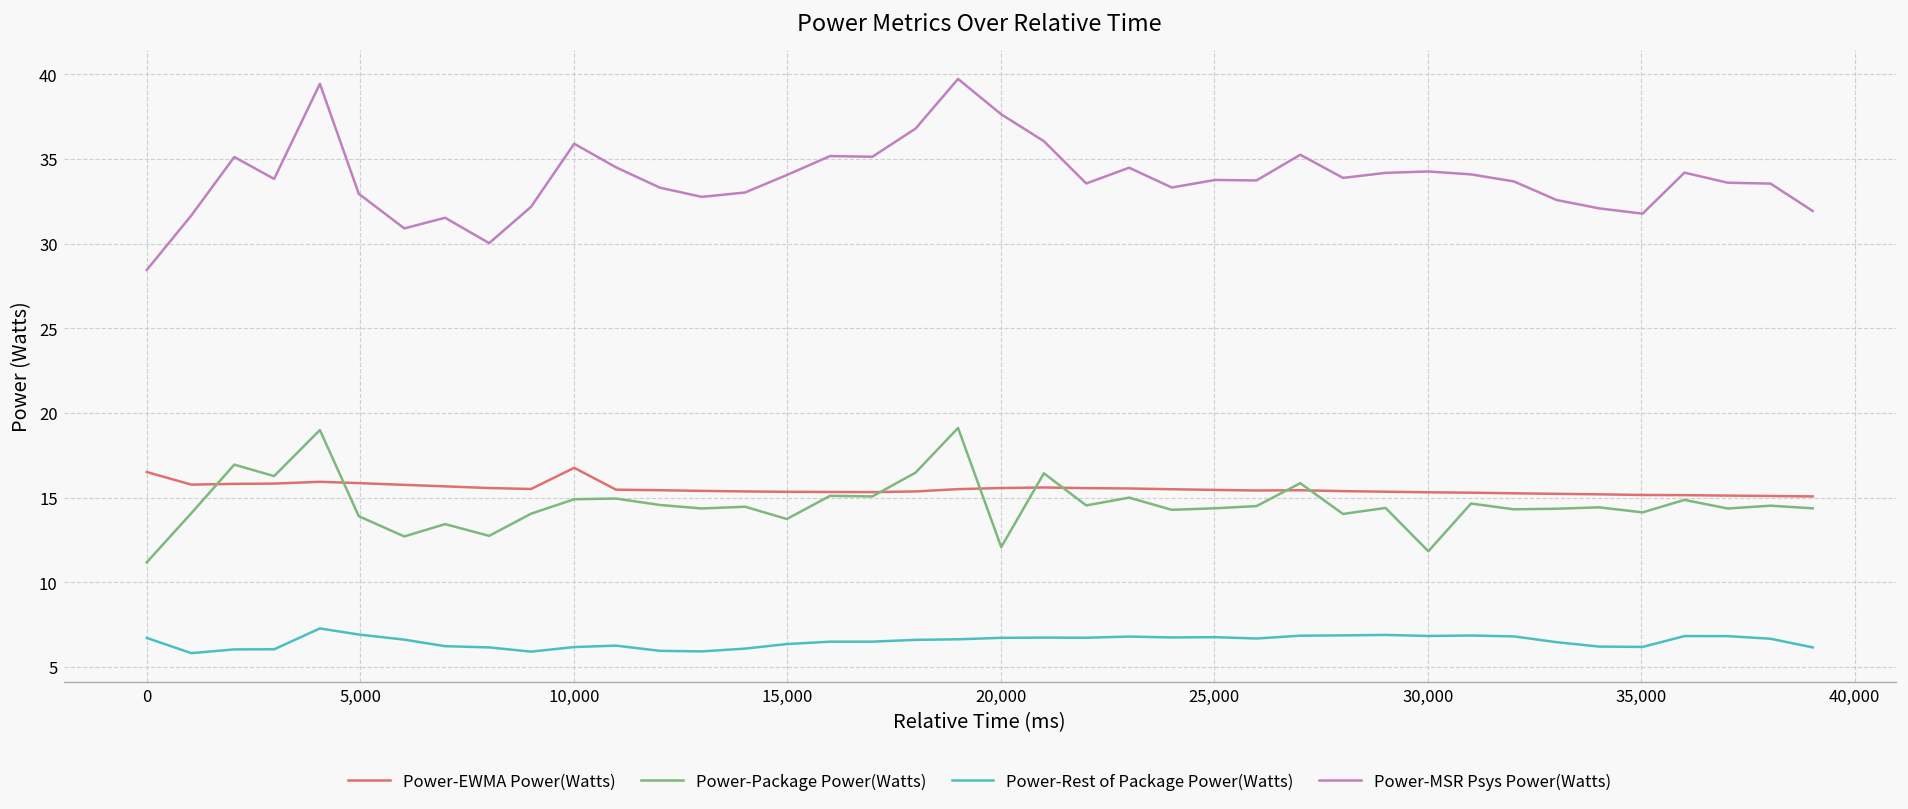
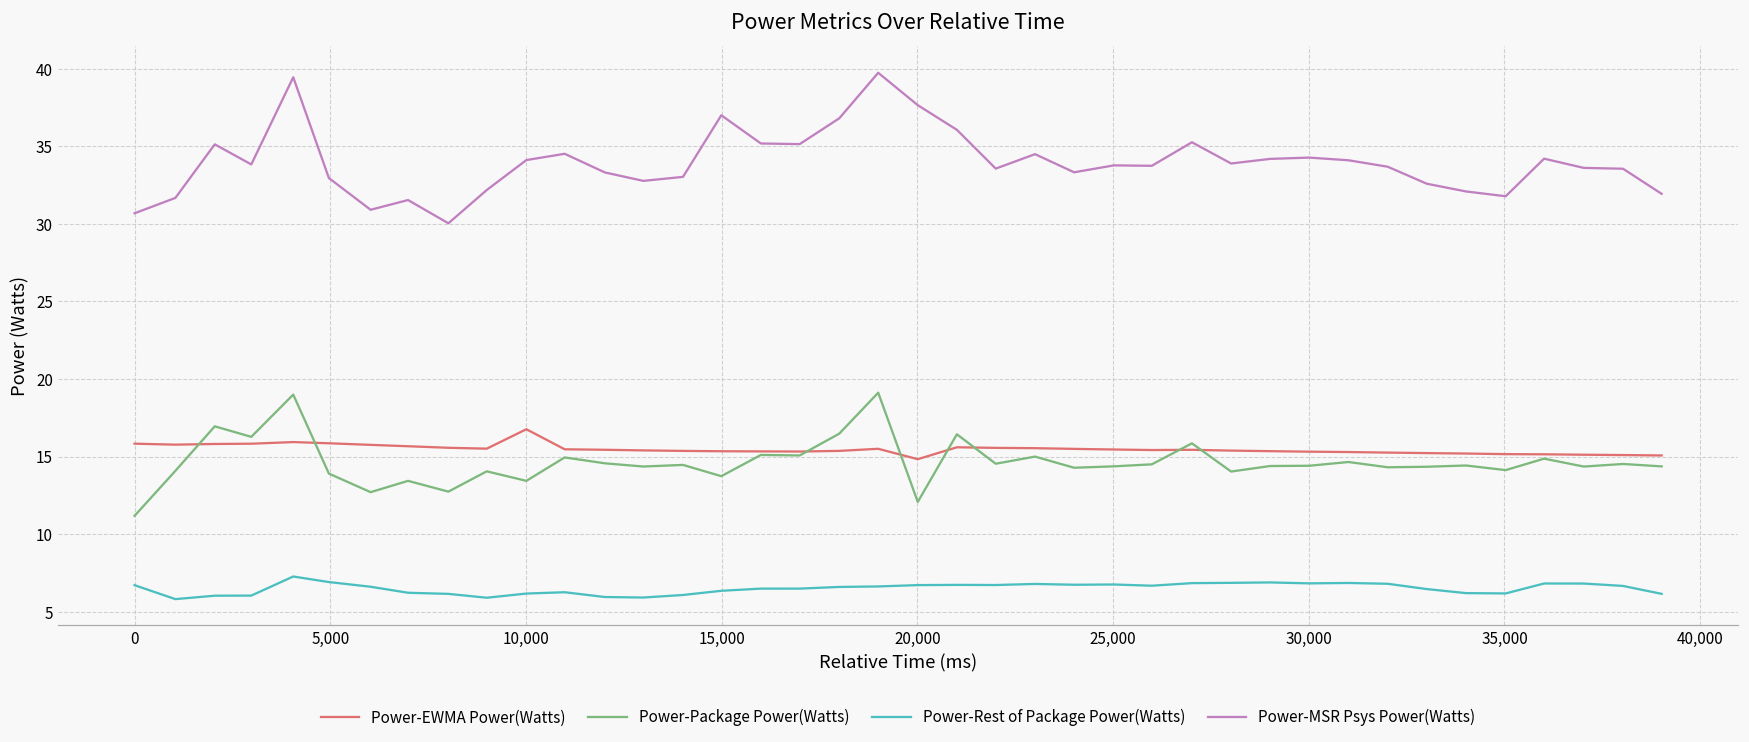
Power-EWMA Power(Watts), 0: 16.5 -> 15.8
Power-MSR Psys Power(Watts), 0: 28.4 -> 30.7
Power-Package Power(Watts), 10,000: 14.9 -> 13.4
Power-MSR Psys Power(Watts), 10,000: 35.9 -> 34.1
Power-MSR Psys Power(Watts), 15,000: 34.1 -> 37.0
Power-EWMA Power(Watts), 20,000: 15.6 -> 14.8
Power-Package Power(Watts), 30,000: 11.8 -> 14.4
